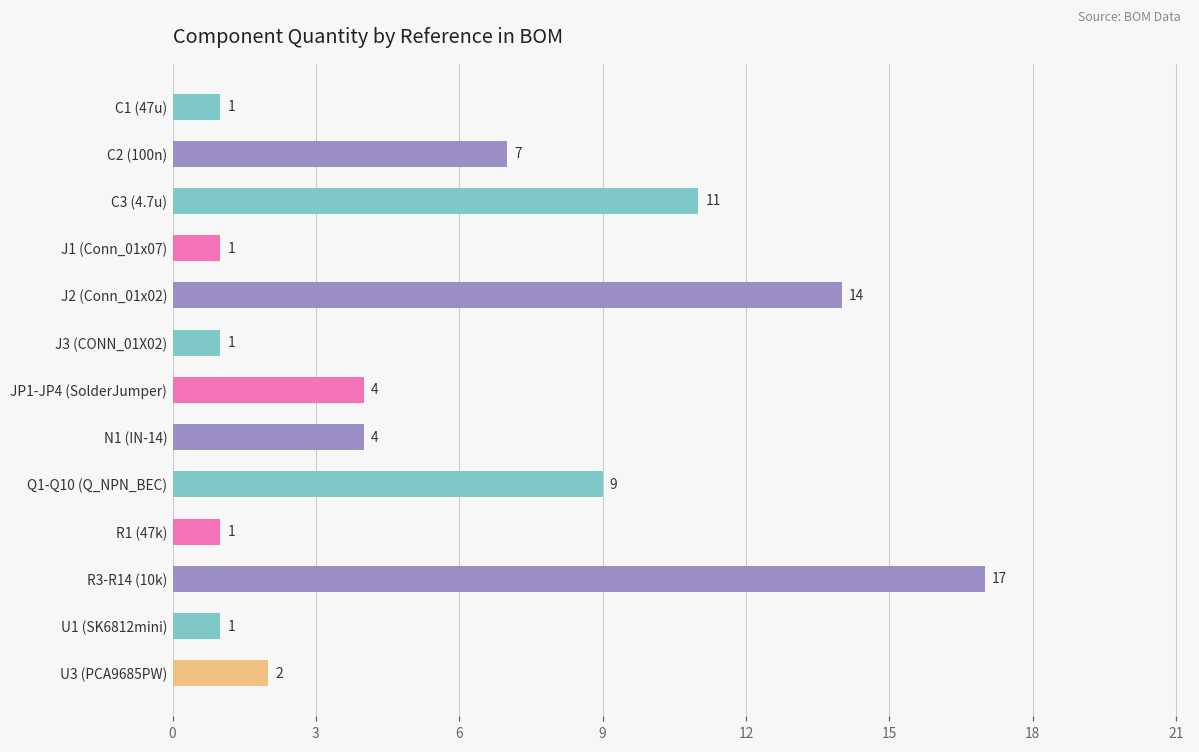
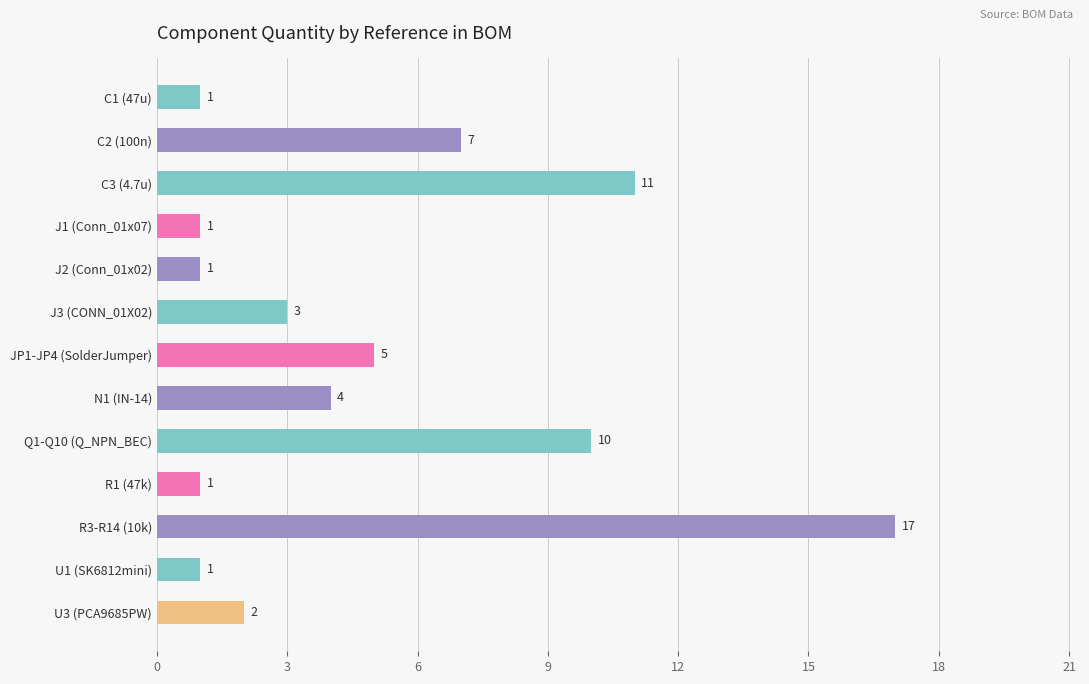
J2 (Conn_01x02): 14 -> 1
J3 (CONN_01X02): 1 -> 3
JP1-JP4 (SolderJumper): 4 -> 5
Q1-Q10 (Q_NPN_BEC): 9 -> 10
